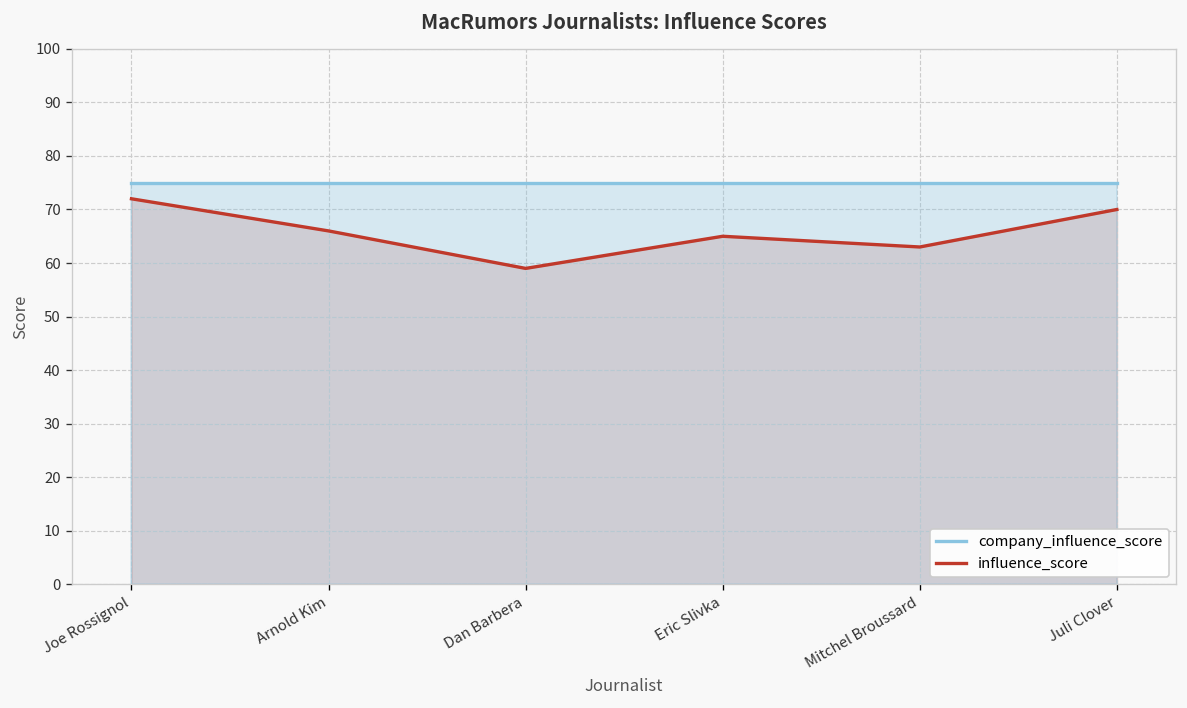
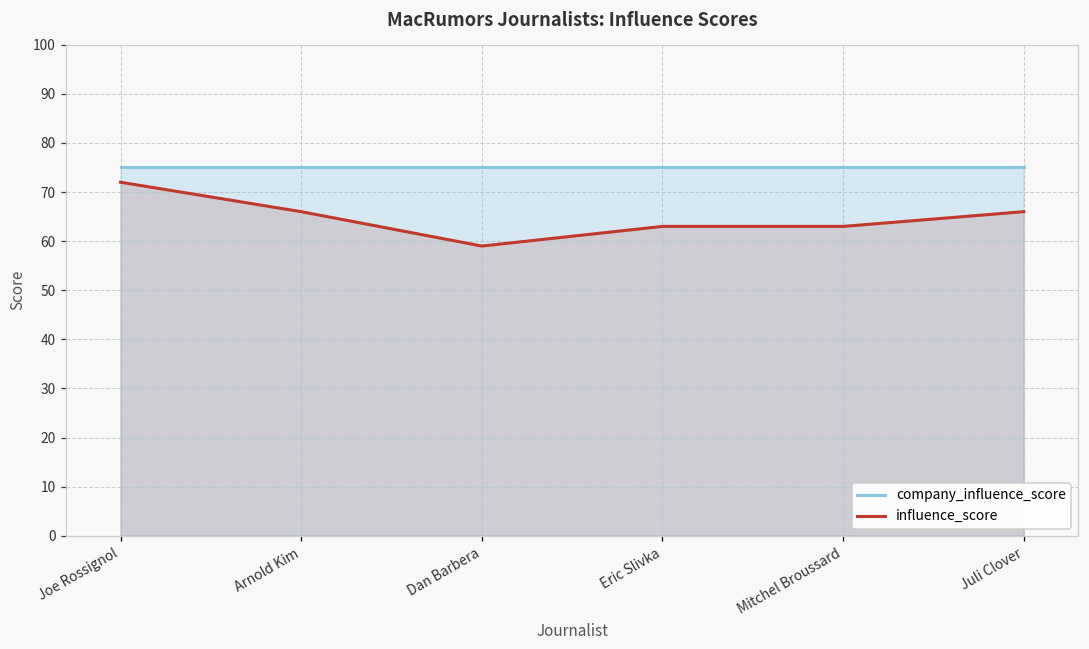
influence_score, Eric Slivka: 65 -> 63
influence_score, Juli Clover: 70 -> 66
